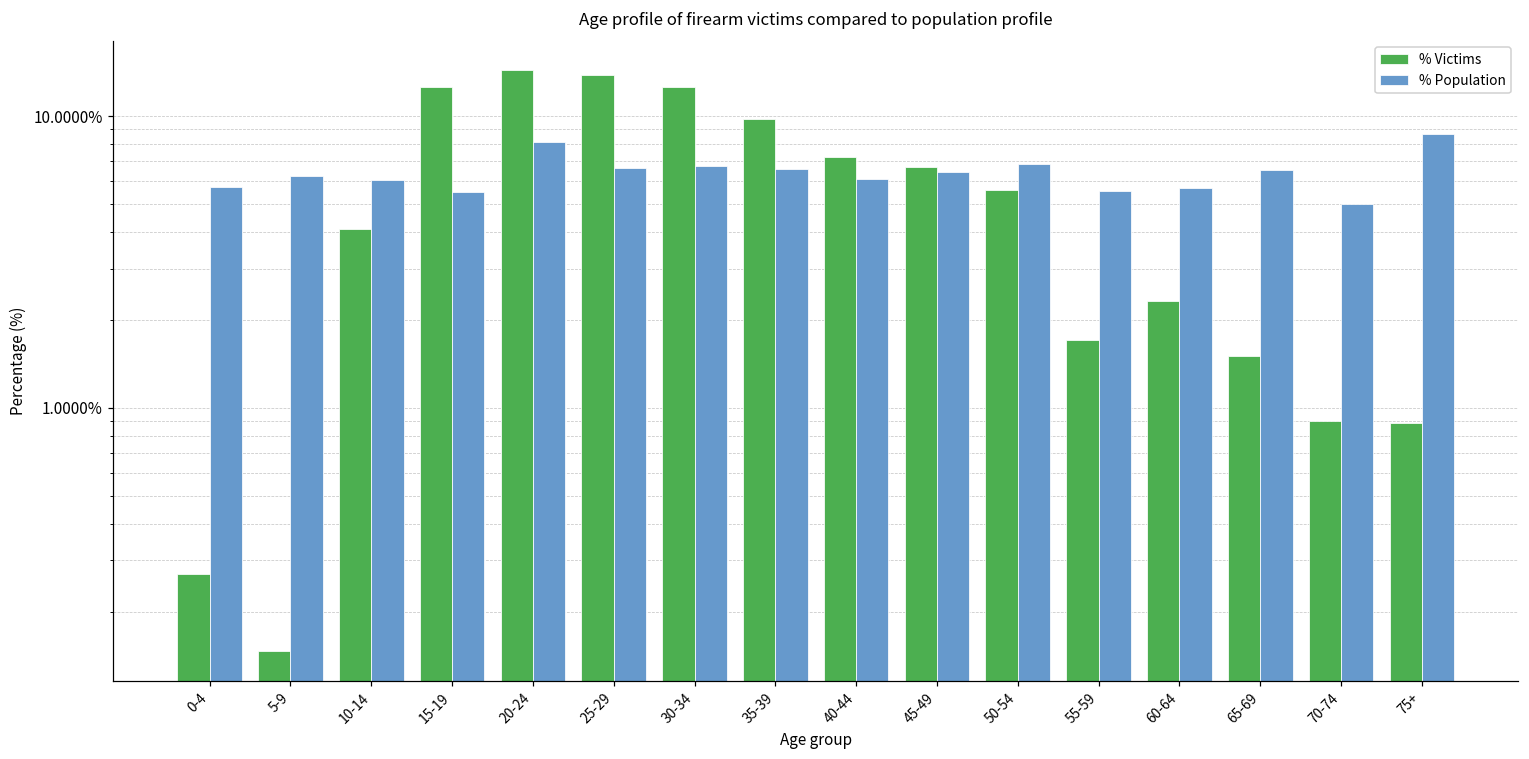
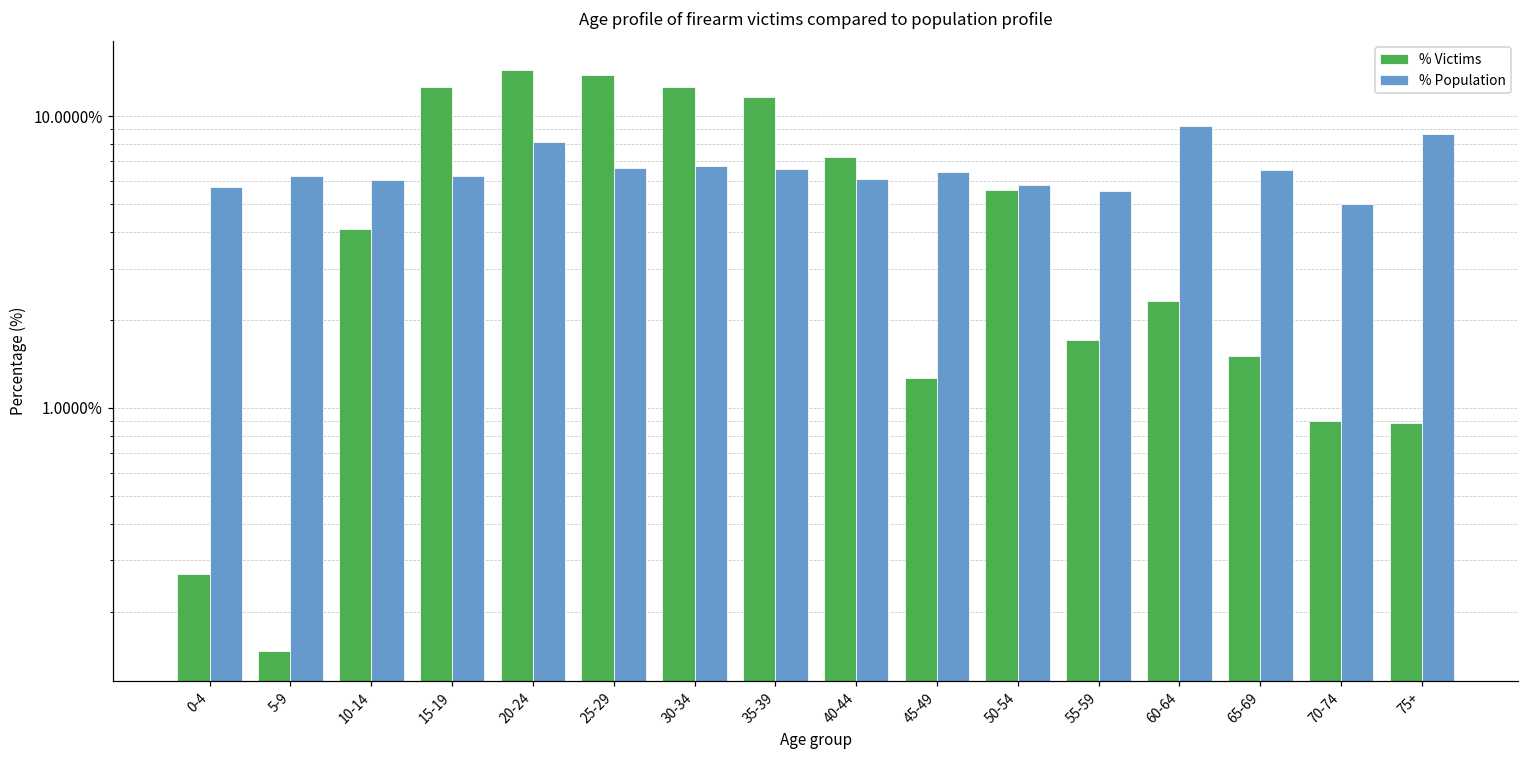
% Population, 15-19: 5.5% -> 6.3%
% Victims, 35-39: 9.8% -> 12%
% Victims, 45-49: 6.7% -> 1.3%
% Population, 50-54: 6.9% -> 5.8%
% Population, 60-64: 5.7% -> 9.2%
